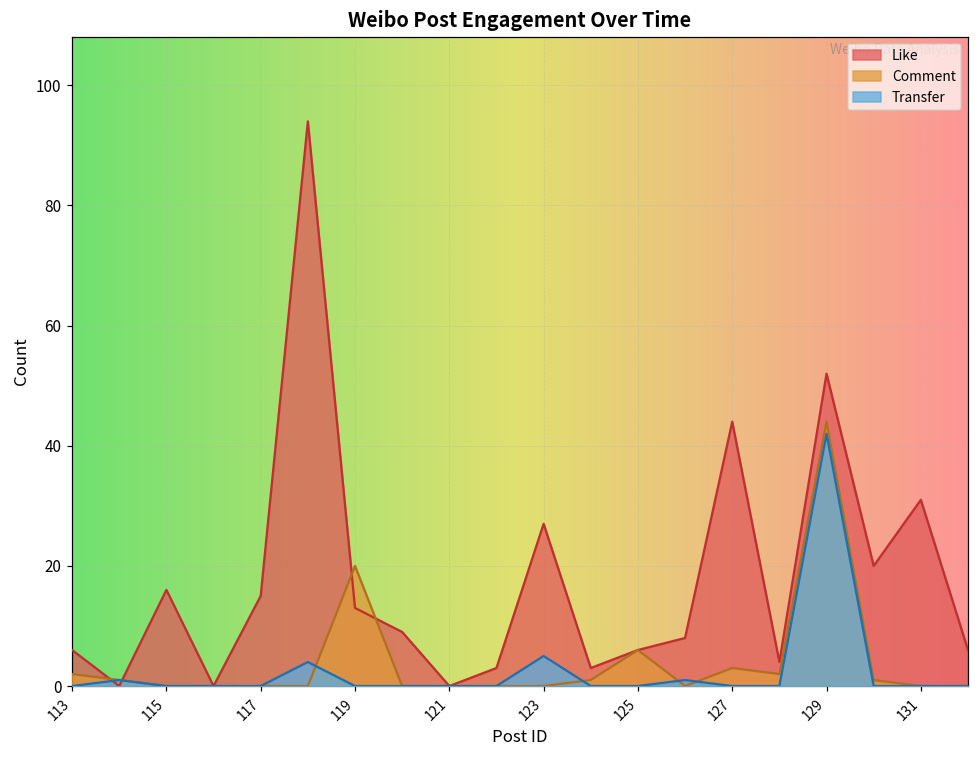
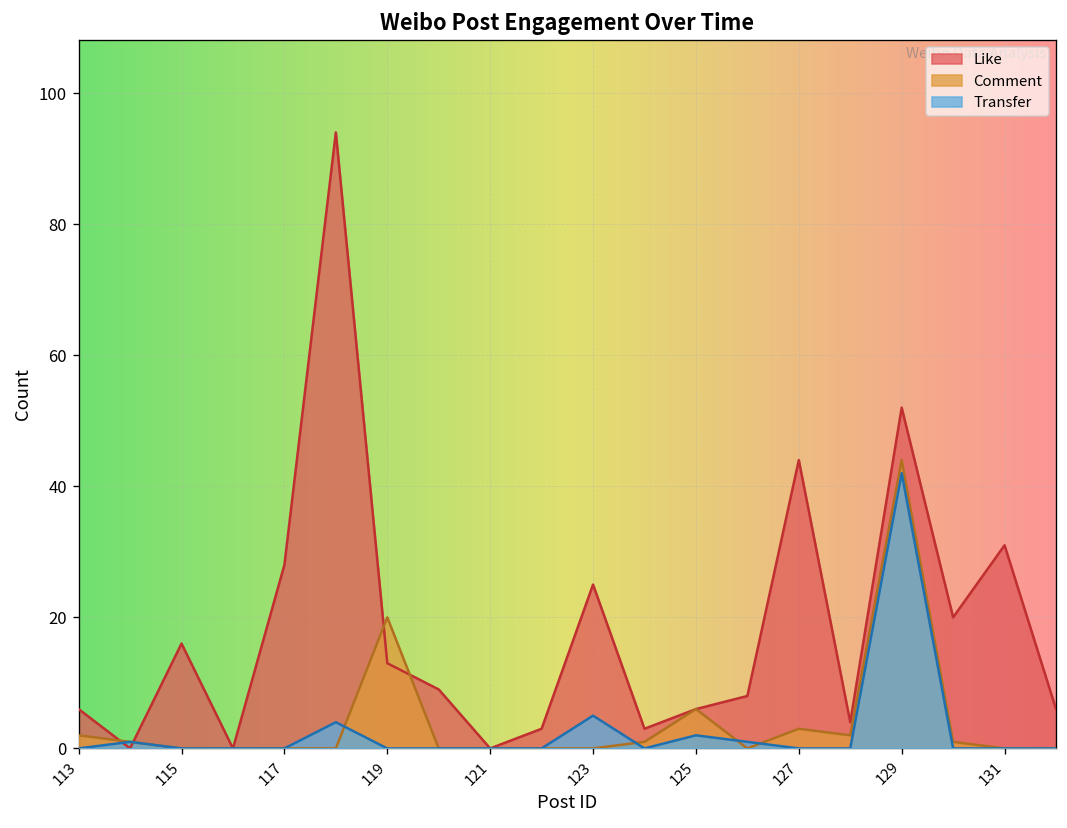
Like, 117: 15 -> 28
Like, 123: 27 -> 25
Transfer, 125: 0 -> 2
